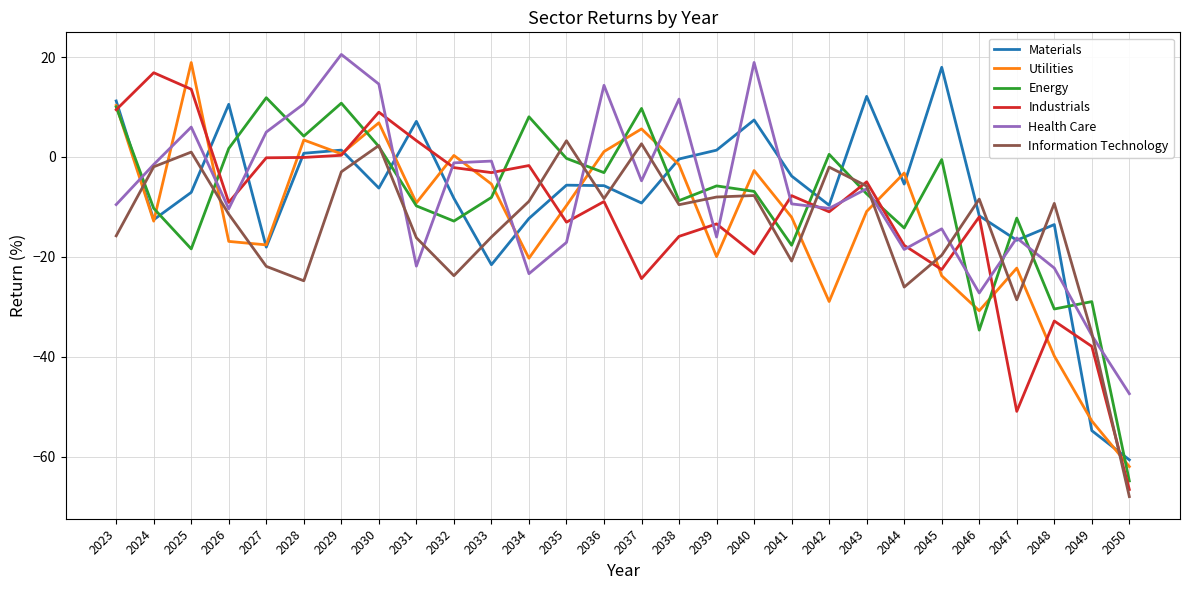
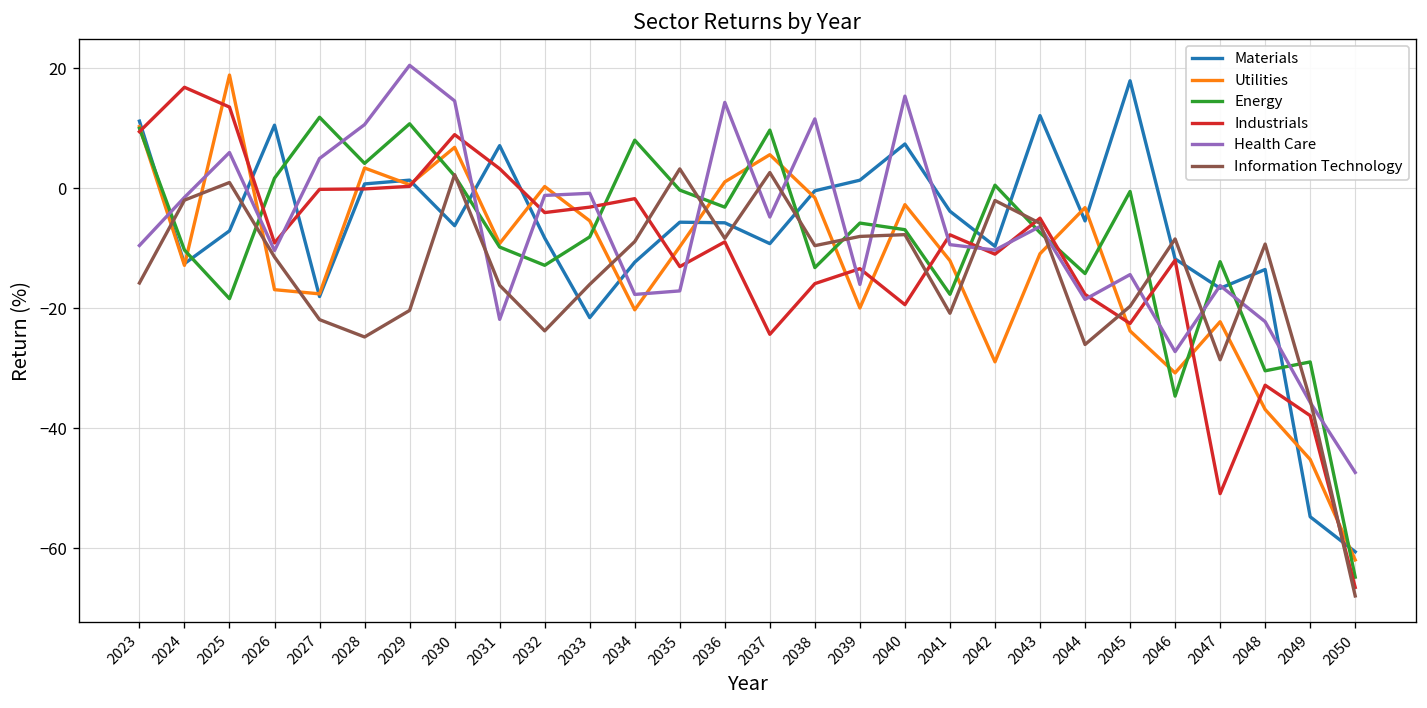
Information Technology, 2029: -3 -> -20
Industrials, 2032: -2 -> -4
Health Care, 2034: -23 -> -18
Energy, 2038: -9 -> -13
Health Care, 2040: 19 -> 15
Utilities, 2048: -40 -> -37
Utilities, 2049: -53 -> -45
